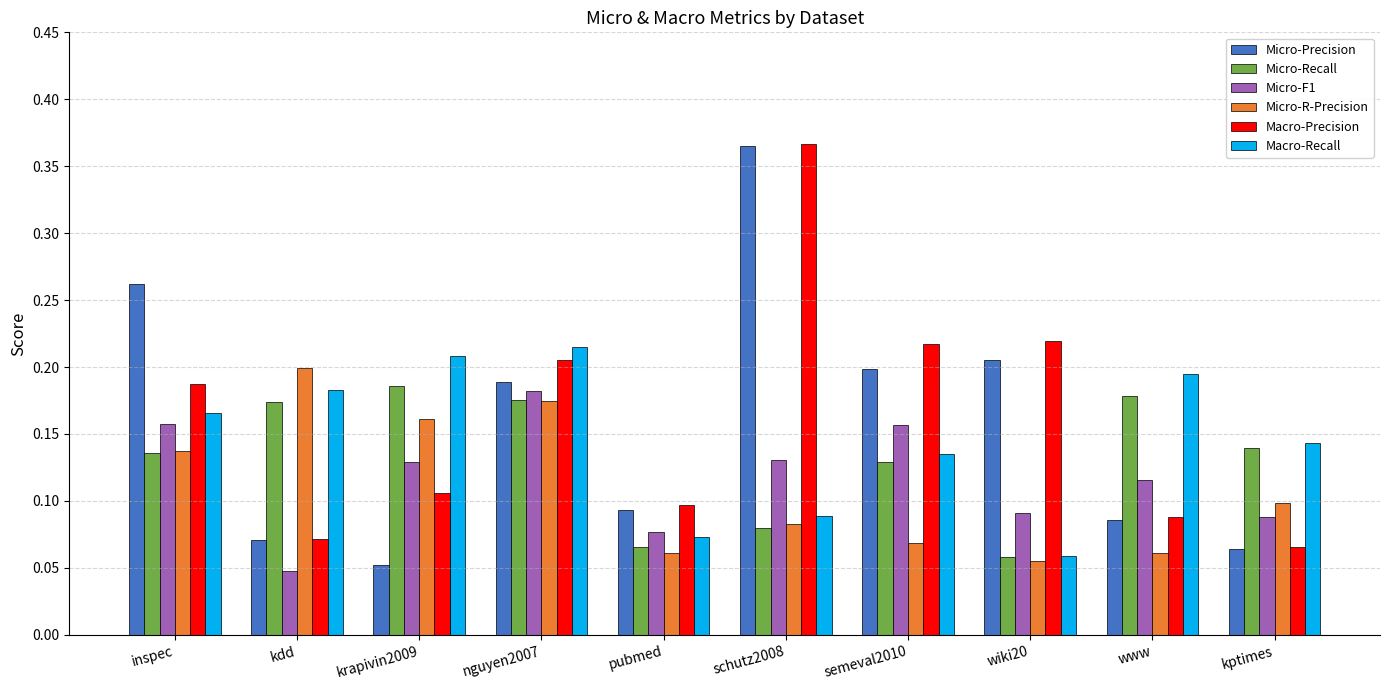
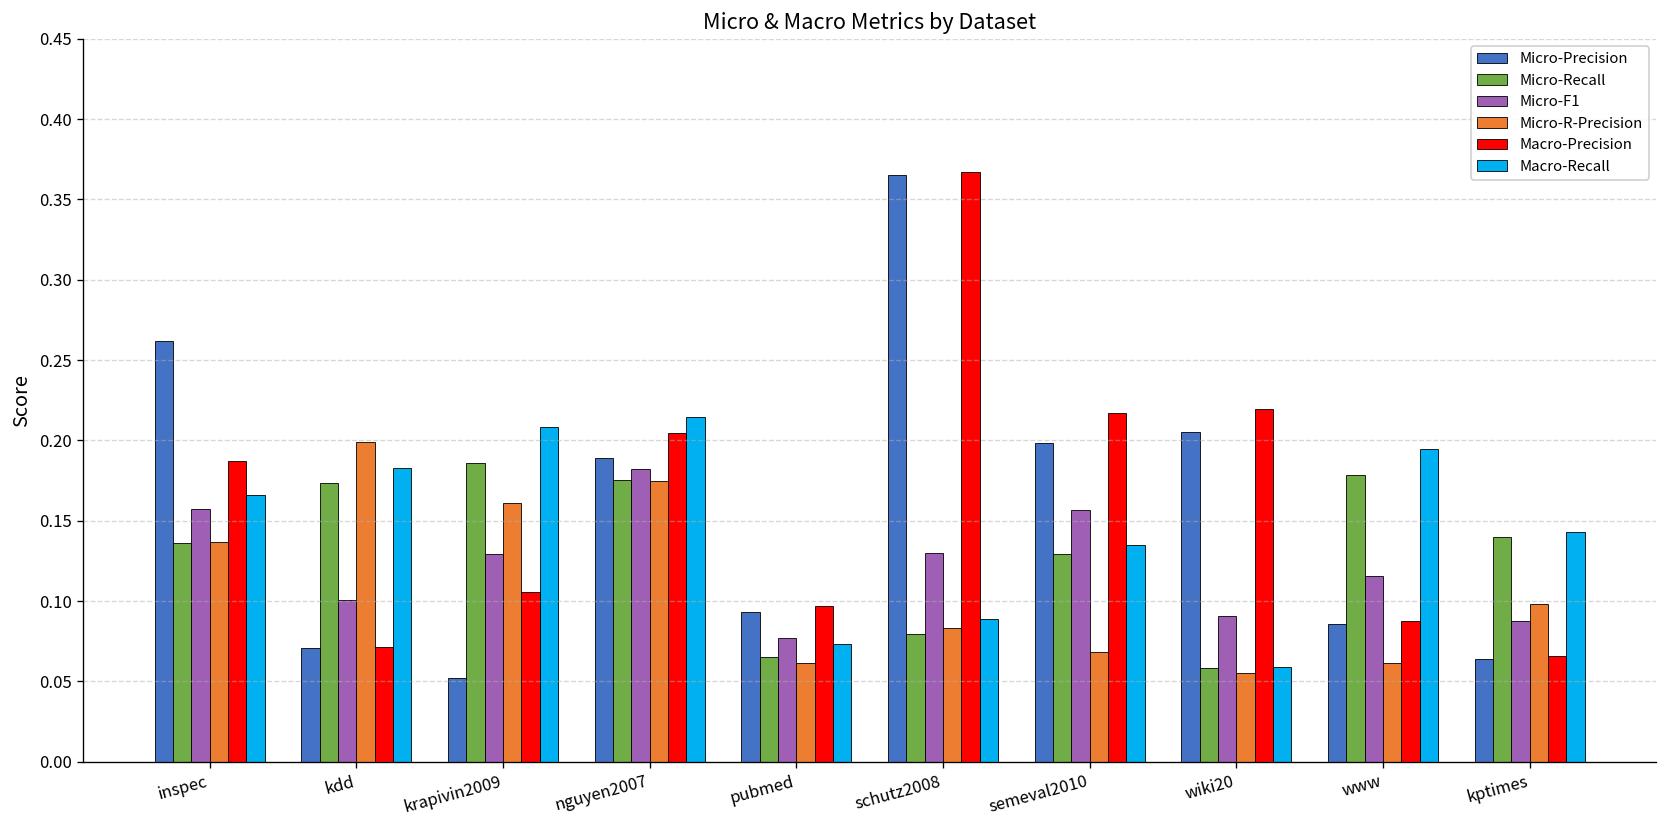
Micro-F1, kdd: 0.047 -> 0.101
